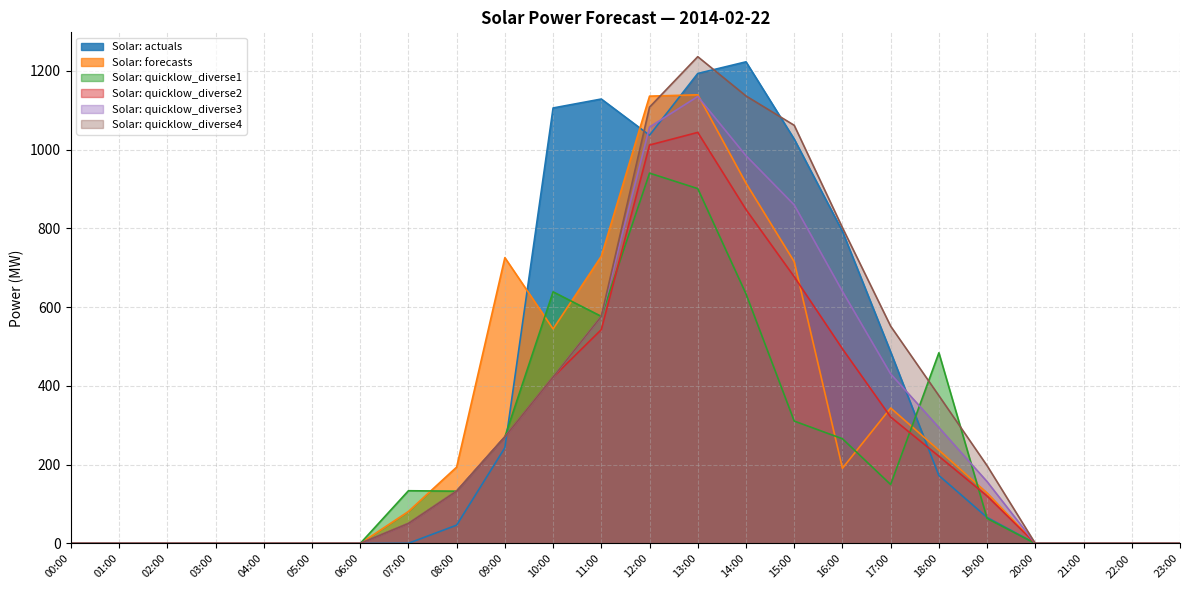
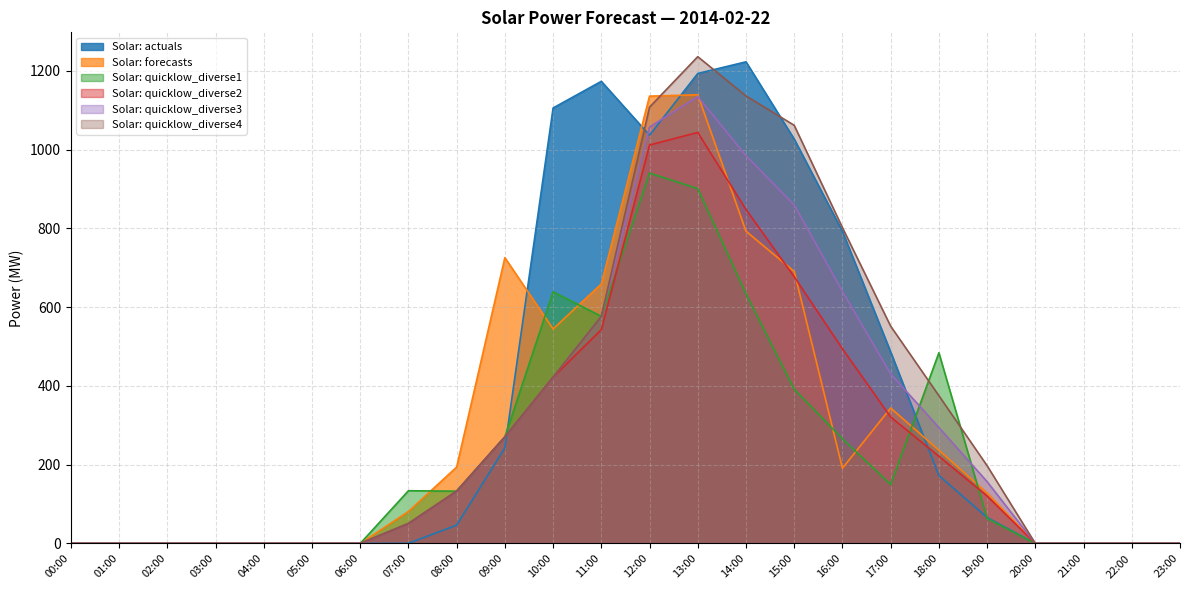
Solar: actuals, 11:00: 1130 -> 1170
Solar: forecasts, 11:00: 730 -> 660
Solar: forecasts, 14:00: 910 -> 790
Solar: forecasts, 15:00: 720 -> 690
Solar: quicklow_diverse1, 15:00: 310 -> 390
